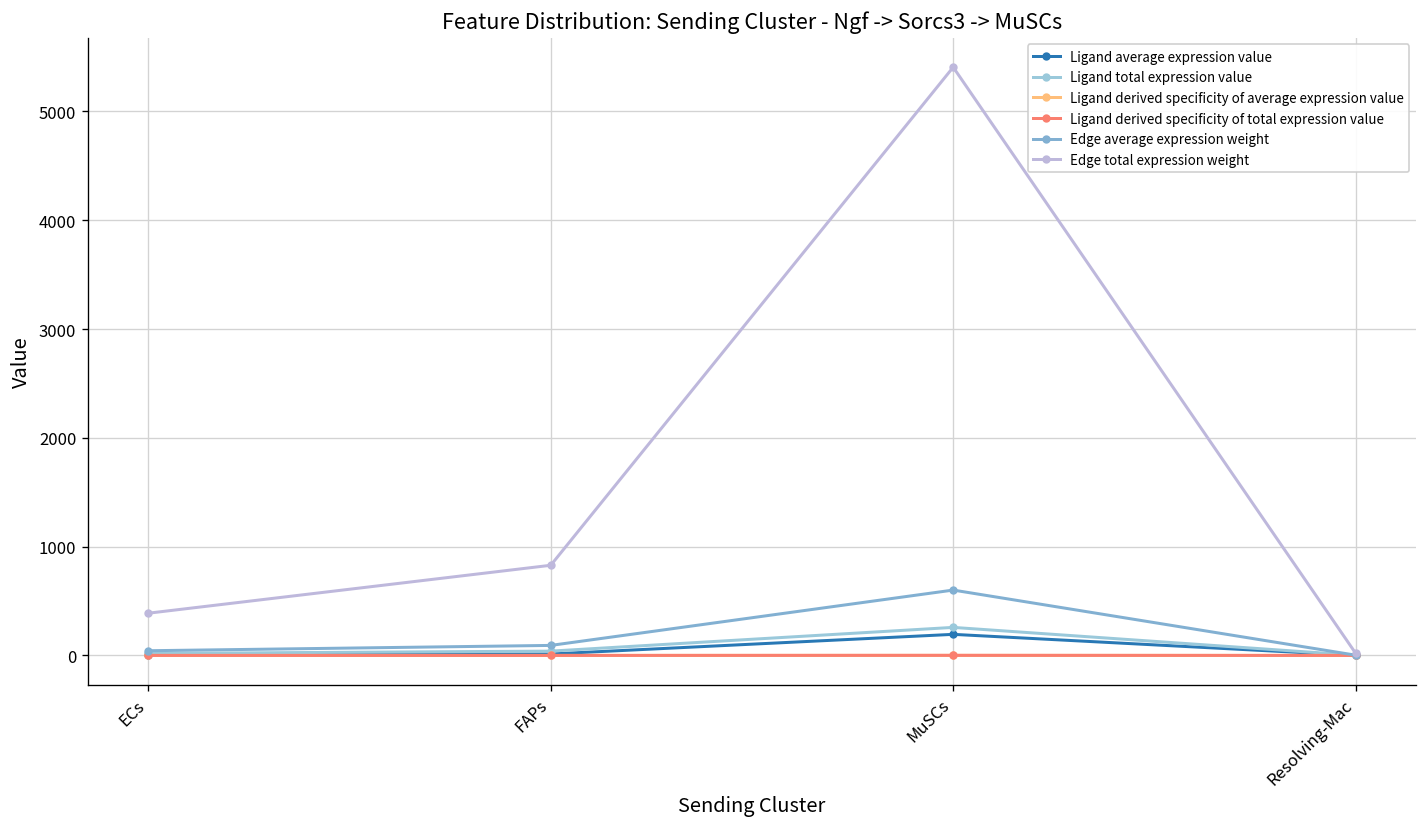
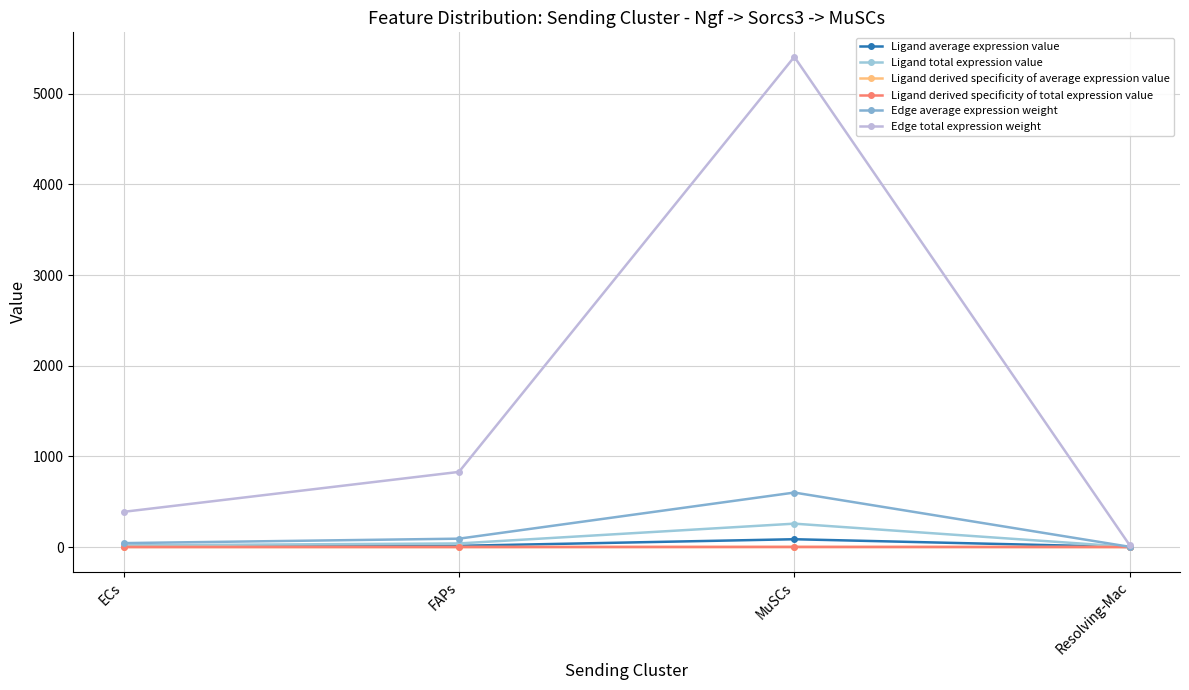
Ligand average expression value, MuSCs: 200 -> 100
